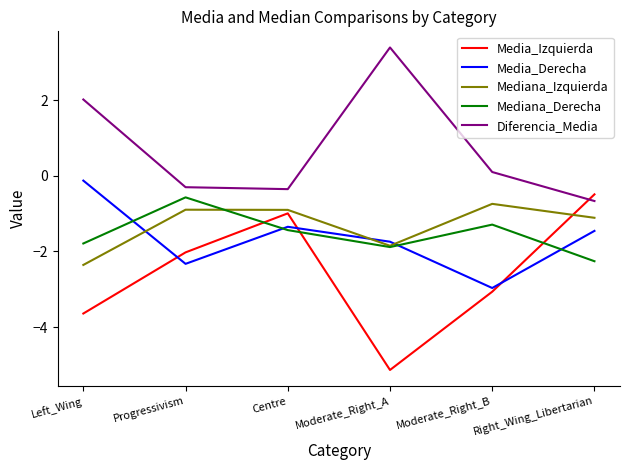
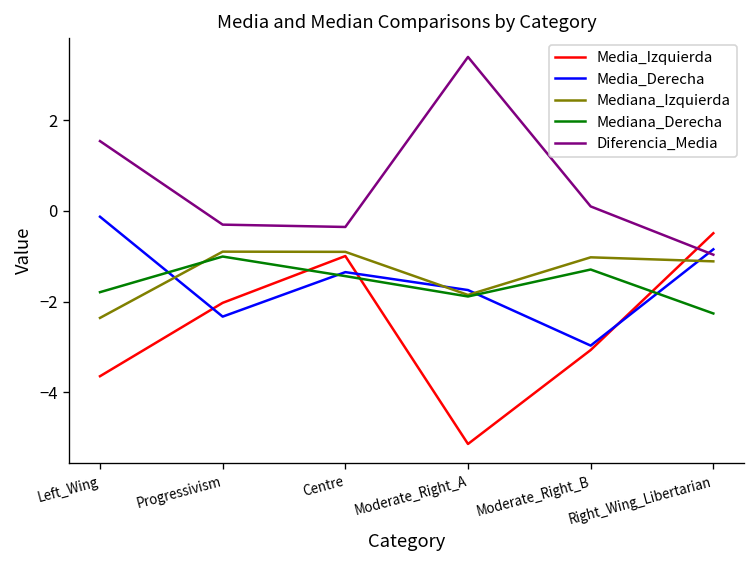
Diferencia_Media, Left_Wing: 2.0 -> 1.5
Mediana_Derecha, Progressivism: -0.6 -> -1.0
Mediana_Izquierda, Moderate_Right_B: -0.7 -> -1.0
Media_Derecha, Right_Wing_Libertarian: -1.5 -> -0.8
Diferencia_Media, Right_Wing_Libertarian: -0.7 -> -1.0
